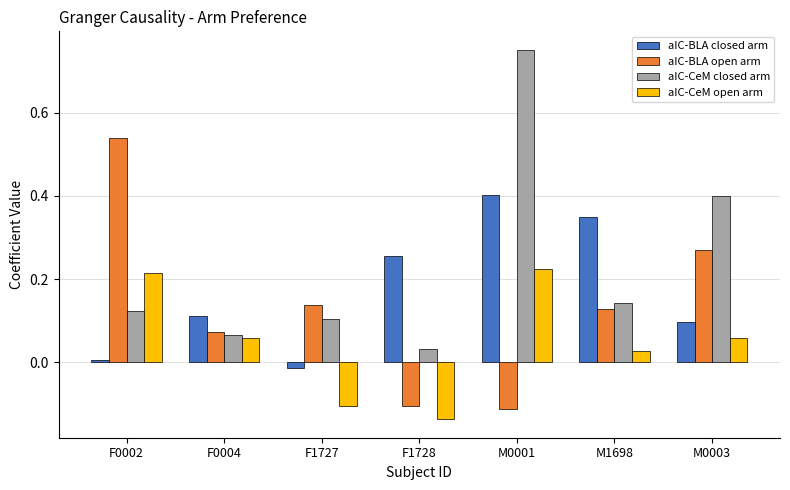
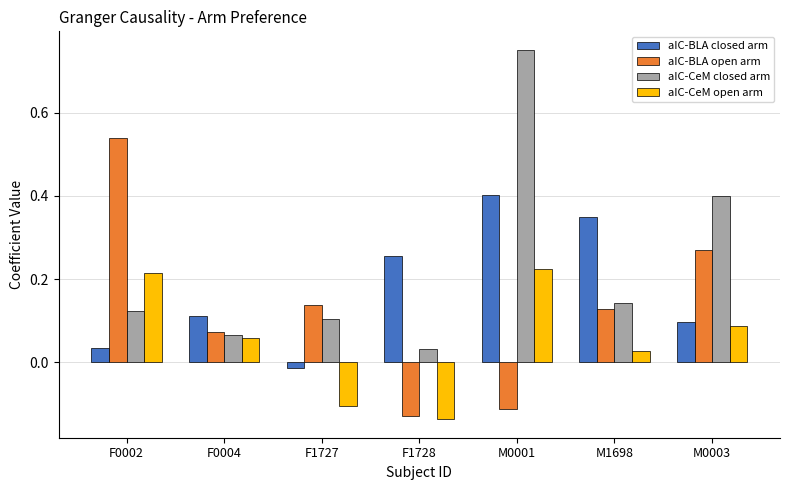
aIC-BLA closed arm, F0002: 0.01 -> 0.04
aIC-BLA open arm, F1728: -0.10 -> -0.13
aIC-CeM open arm, M0003: 0.06 -> 0.09
